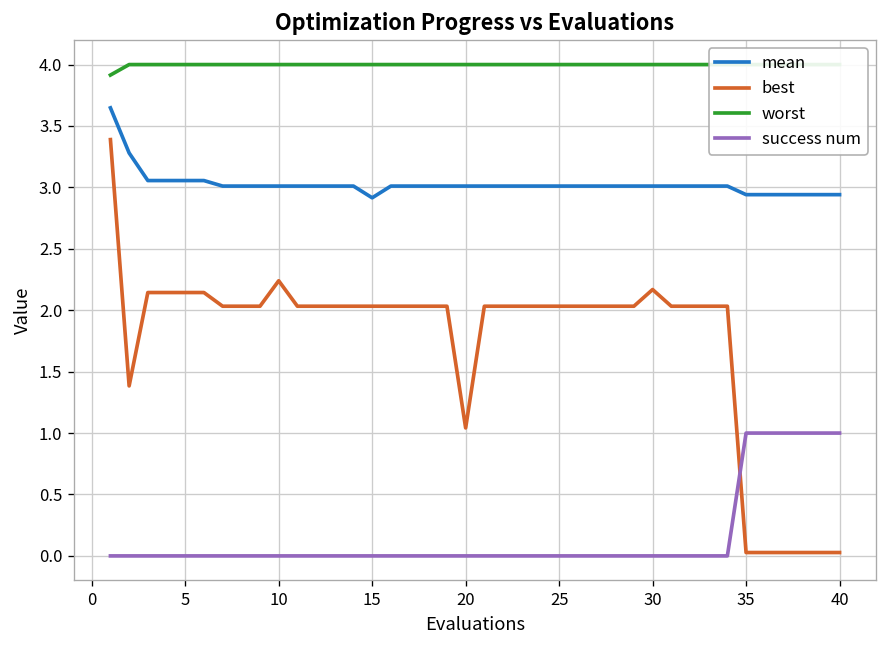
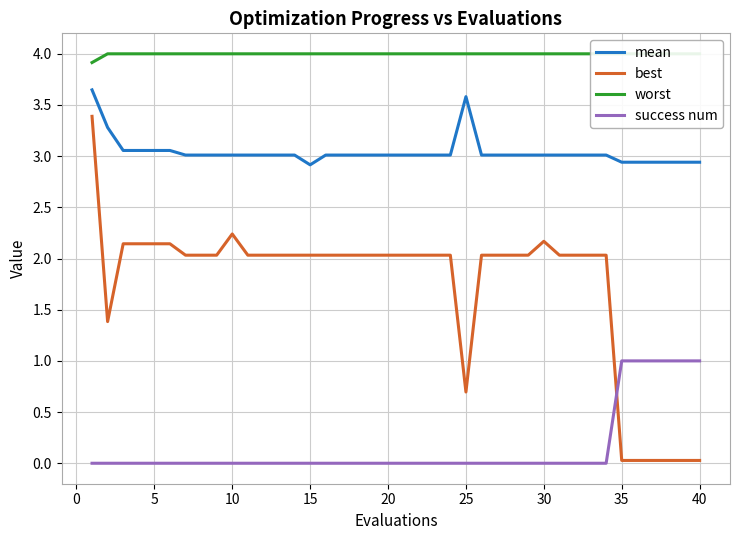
best, 20: 1.04 -> 2.03
mean, 25: 3.01 -> 3.58
best, 25: 2.03 -> 0.70
